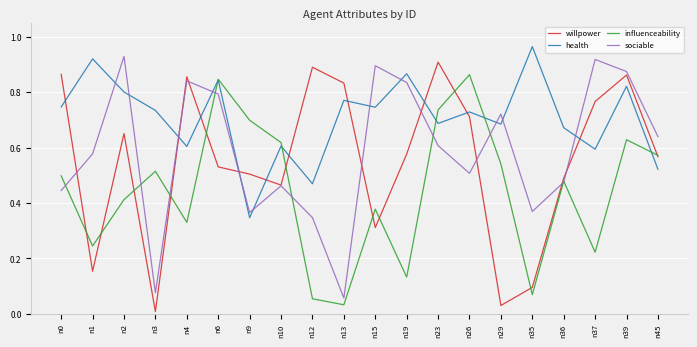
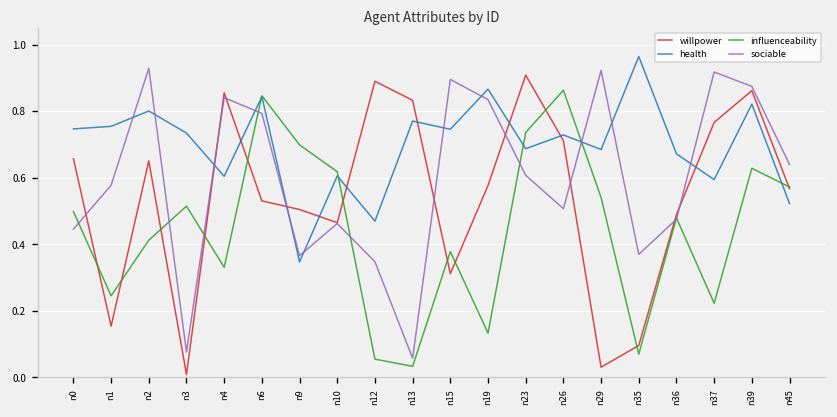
willpower, n0: 0.86 -> 0.66
health, n1: 0.92 -> 0.75
sociable, n29: 0.72 -> 0.92
